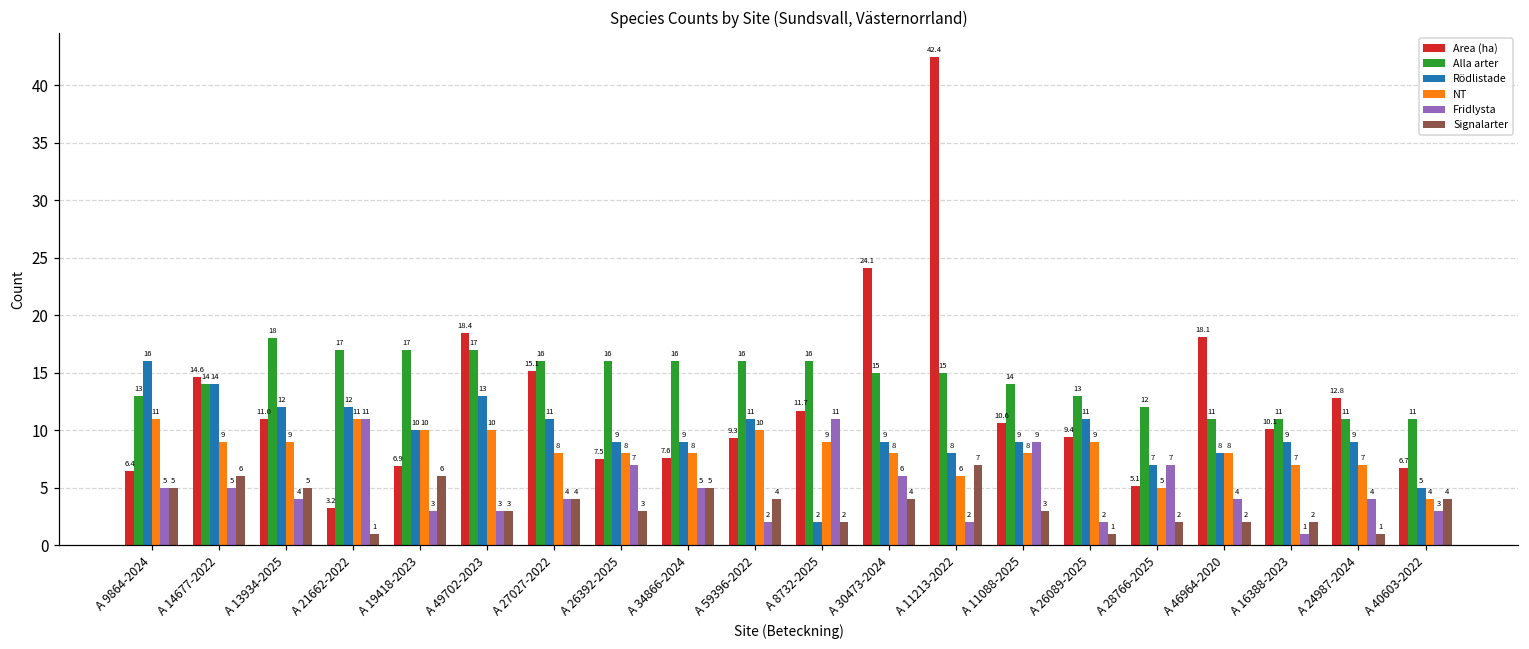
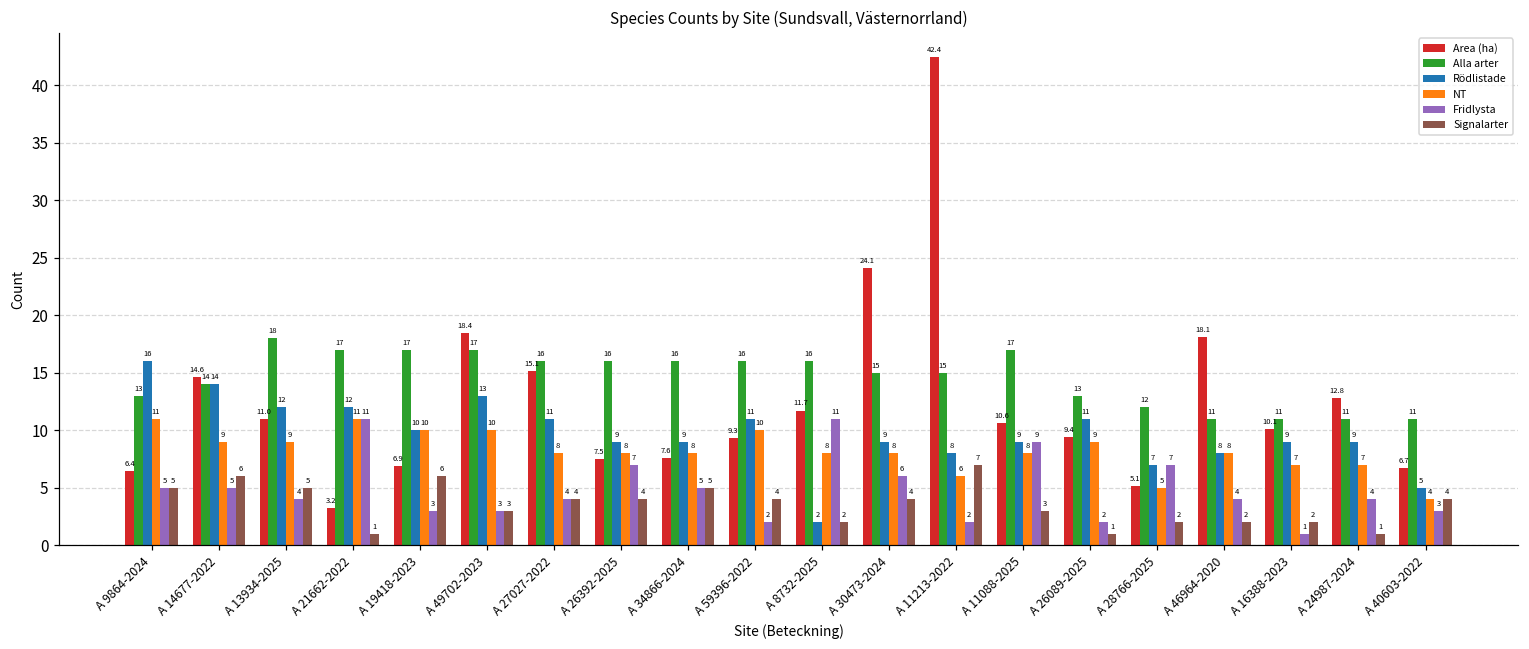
Signalarter, A 26392-2025: 3 -> 4
NT, A 8732-2025: 9 -> 8
Alla arter, A 11088-2025: 14 -> 17
